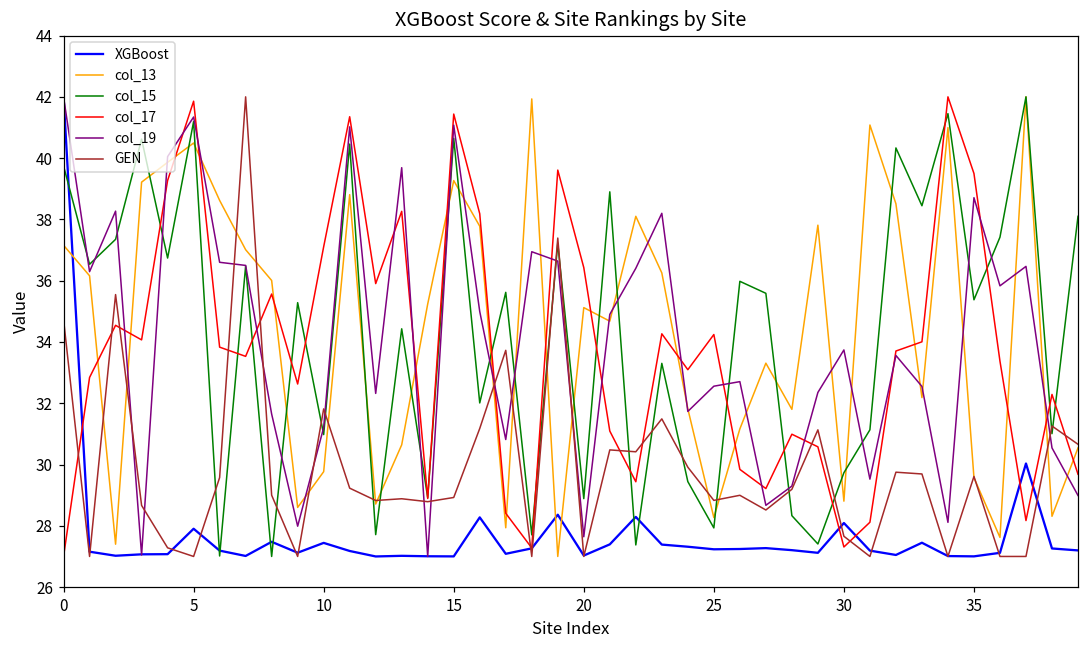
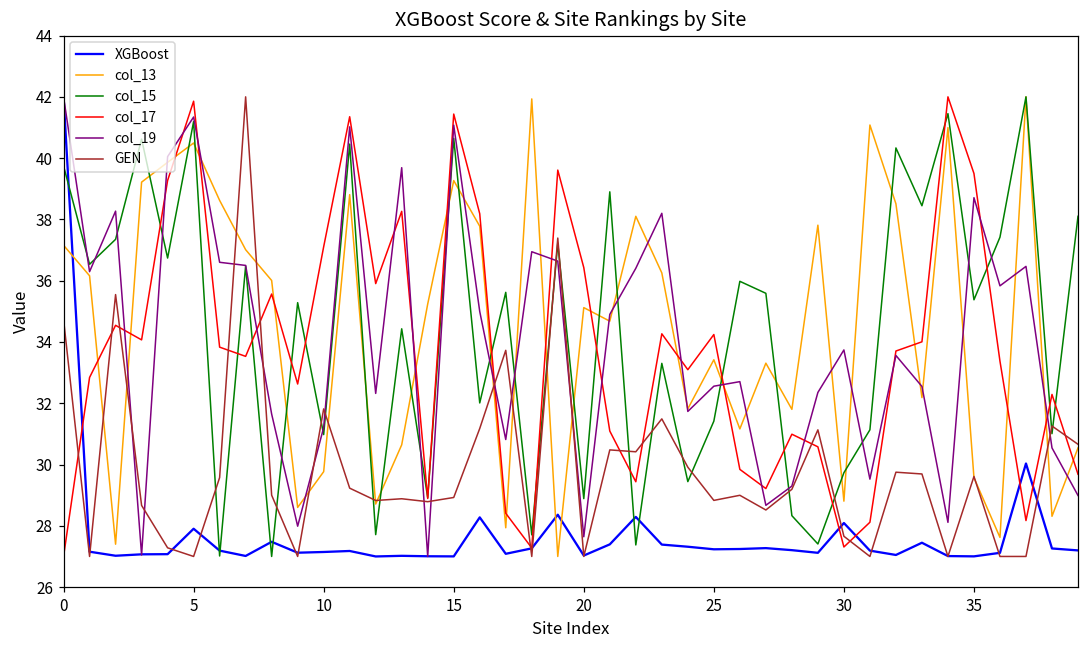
XGBoost, 10: 27.4 -> 27.1
col_13, 25: 28.3 -> 33.4
col_15, 25: 27.9 -> 31.4
